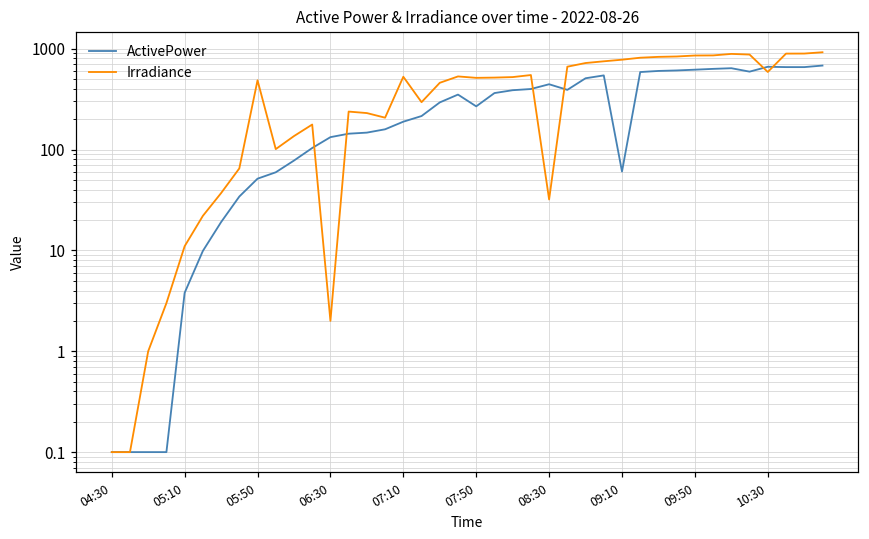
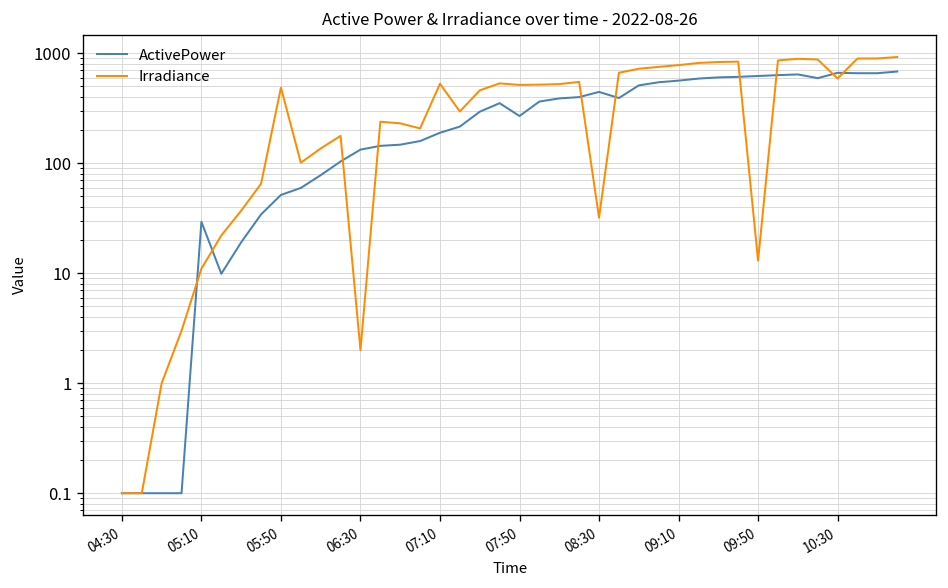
ActivePower, 05:10: 3.8 -> 29
ActivePower, 09:10: 60 -> 600
Irradiance, 09:50: 900 -> 13
